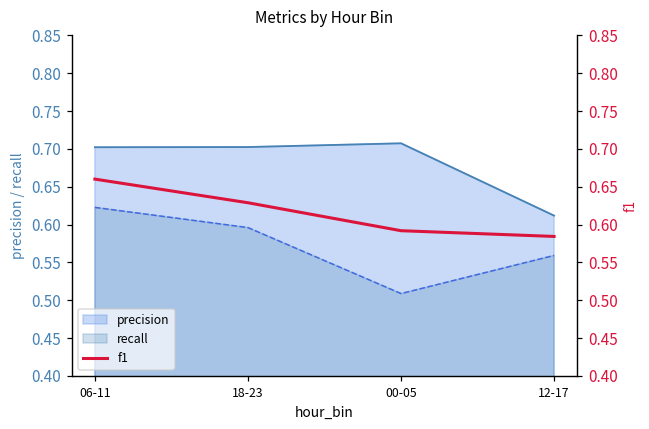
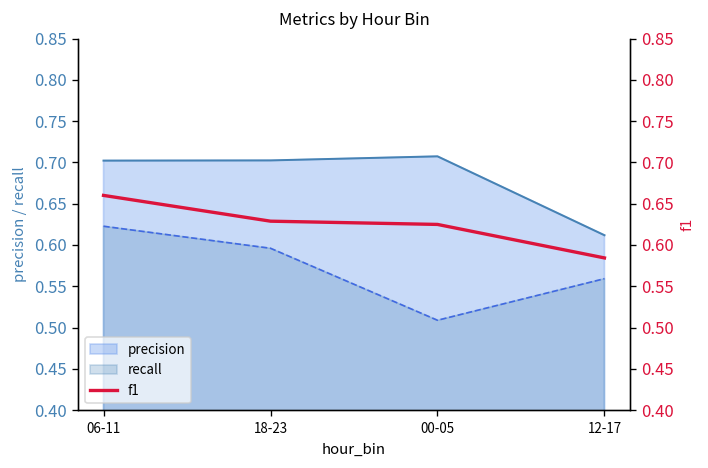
f1, 00-05: 0.59 -> 0.62
